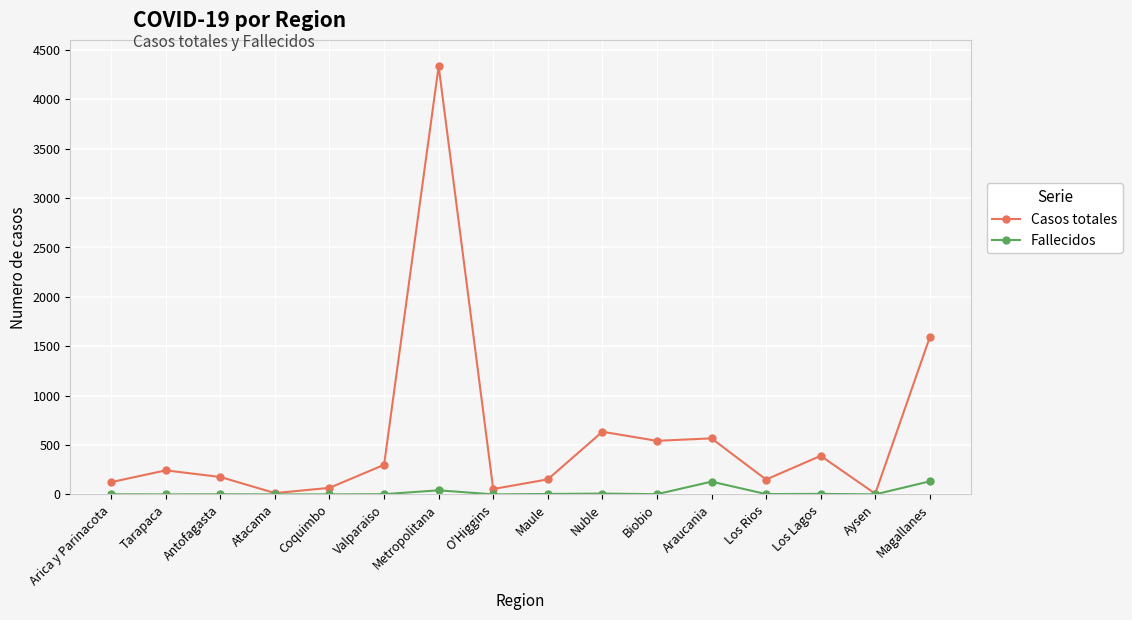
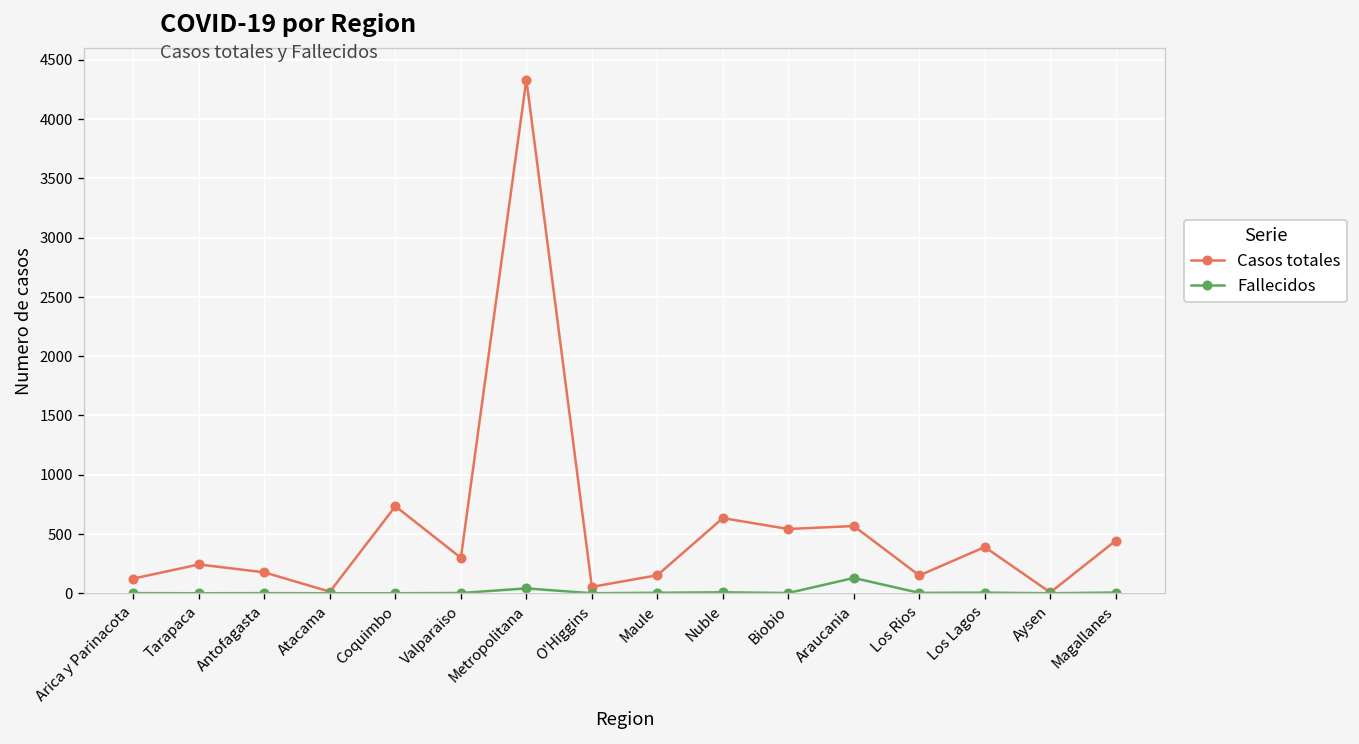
Casos totales, Coquimbo: 100 -> 700
Casos totales, Magallanes: 1600 -> 400
Fallecidos, Magallanes: 100 -> 0
